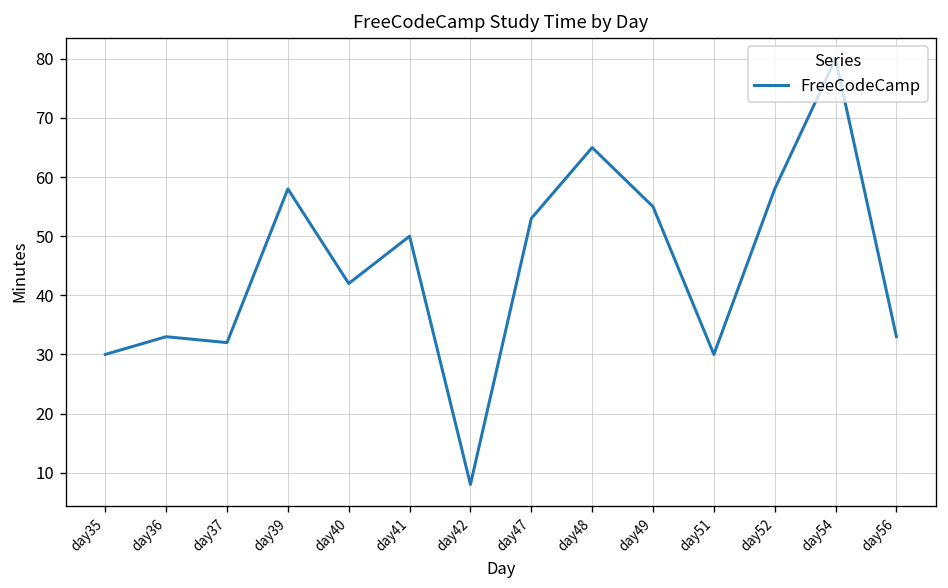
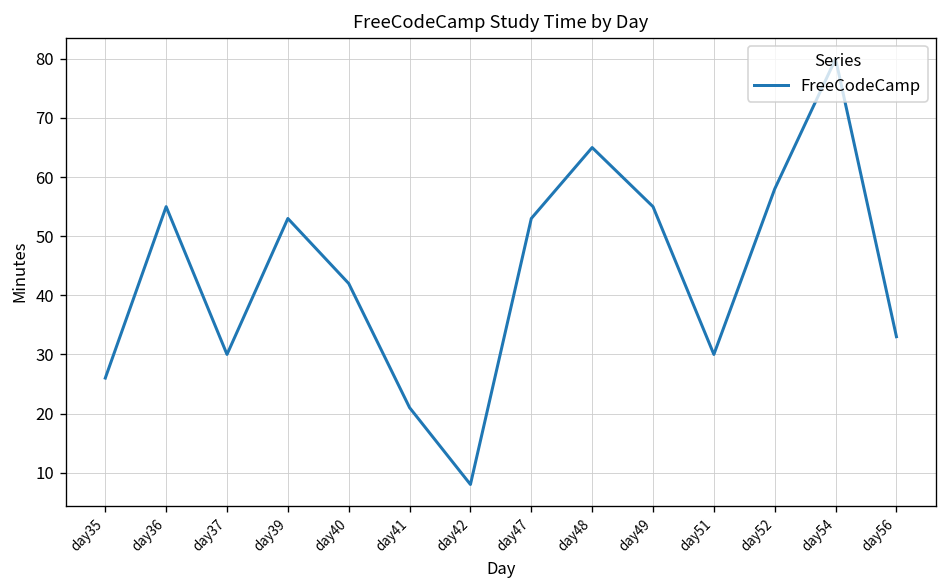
day35: 30 -> 26
day36: 33 -> 55
day37: 32 -> 30
day39: 58 -> 53
day41: 50 -> 21
